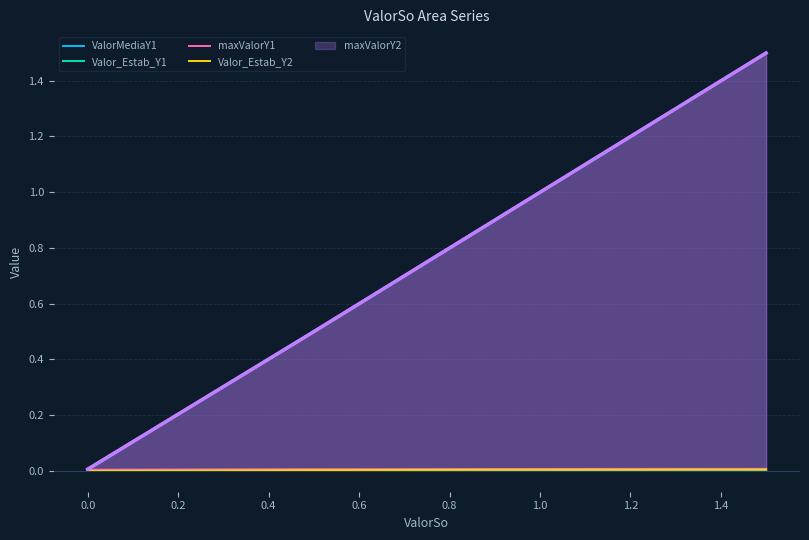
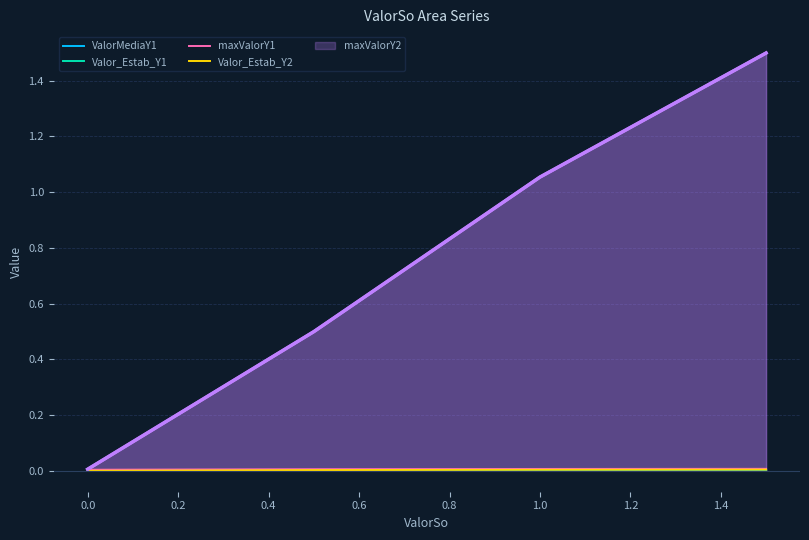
maxValorY2, 1.0: 1.00 -> 1.05
